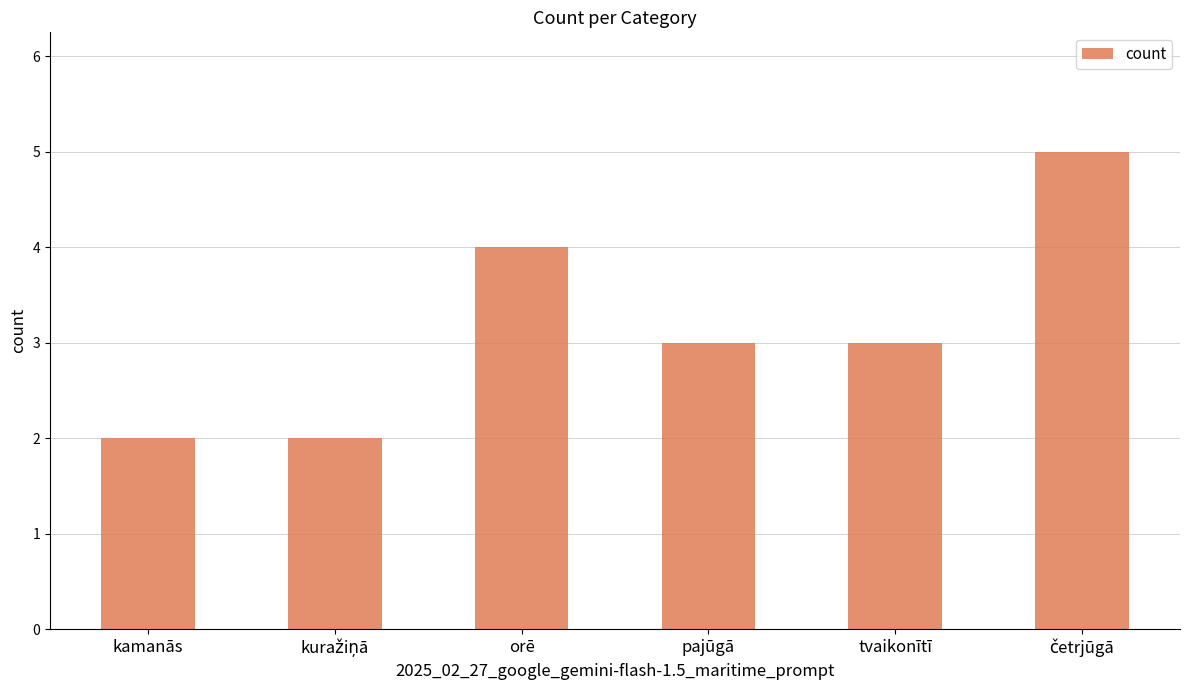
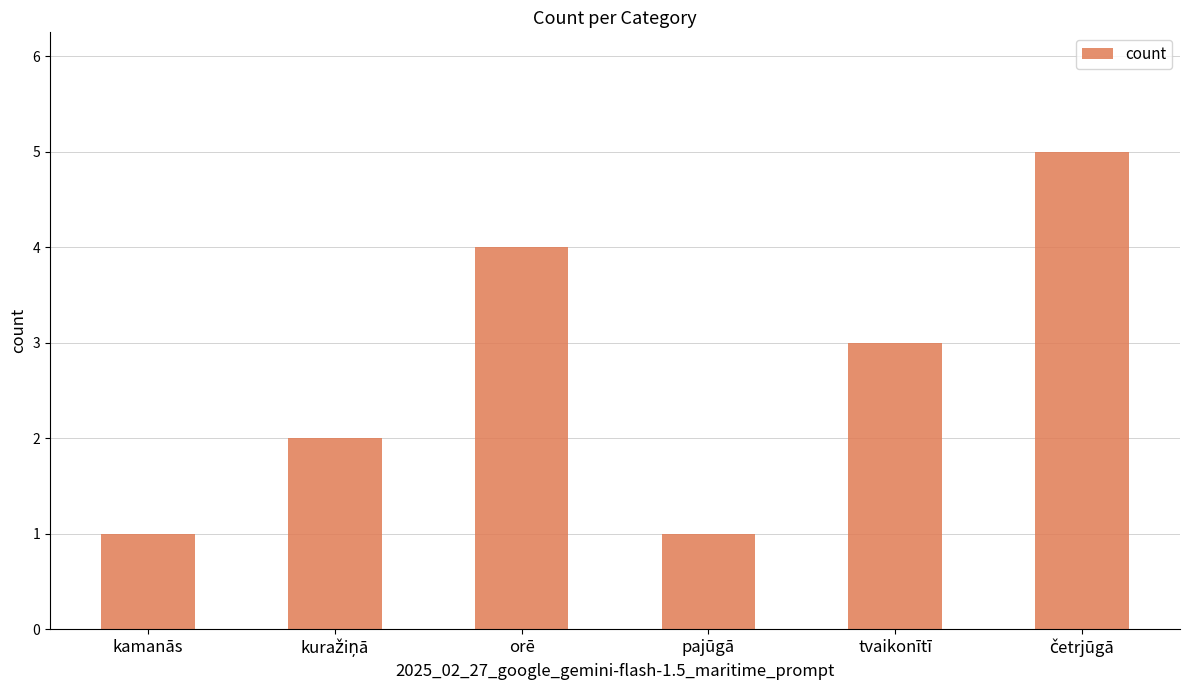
kamanās: 2 -> 1
pajūgā: 3 -> 1
